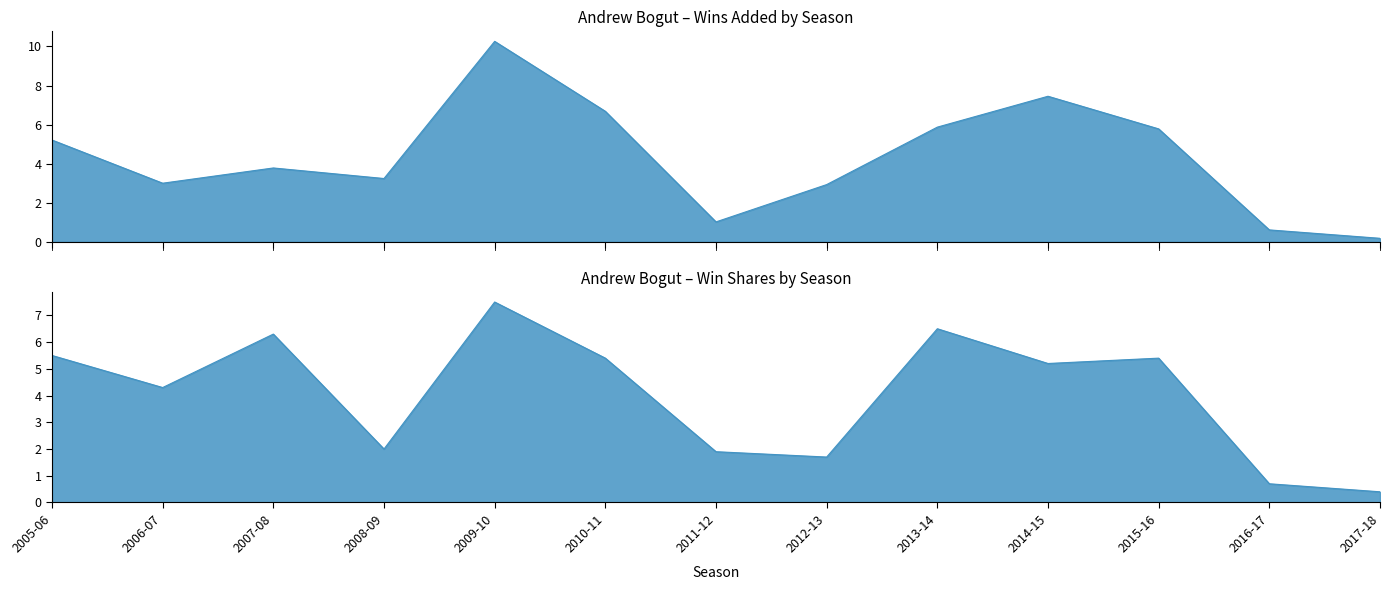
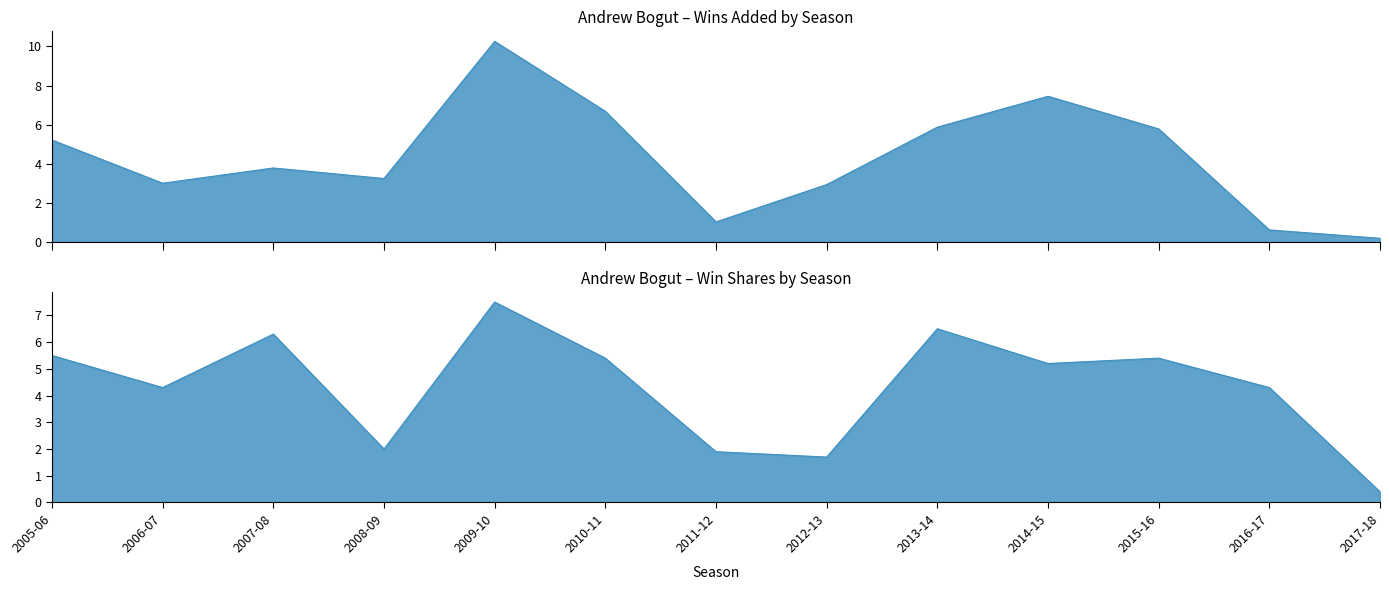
Andrew Bogut – Win Shares by Season, 2016-17: 0.7 -> 4.3
